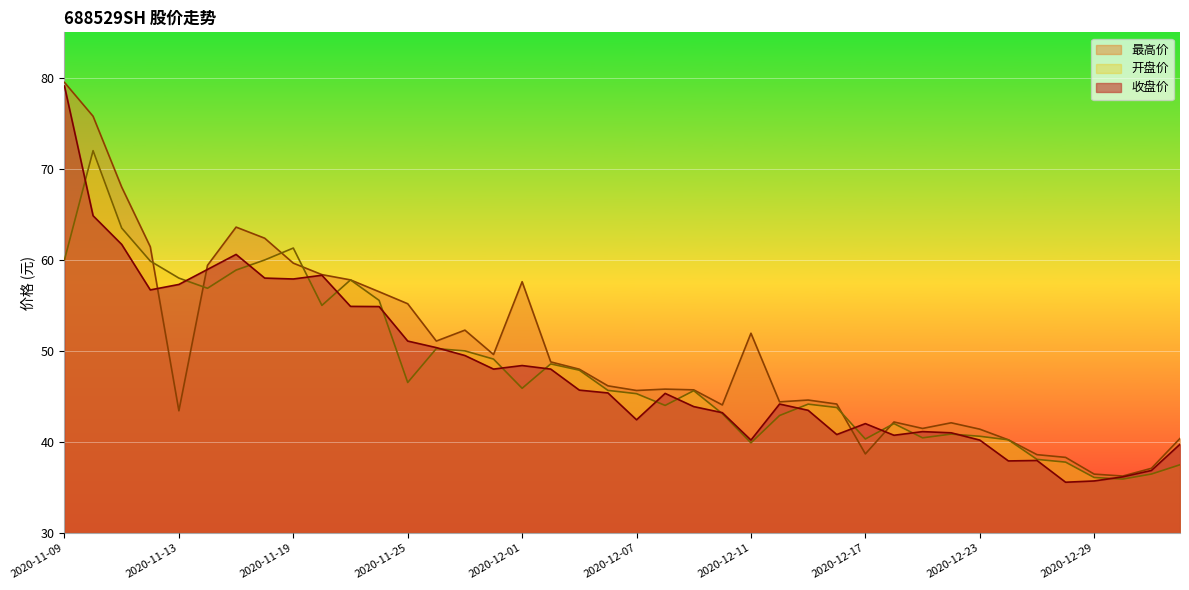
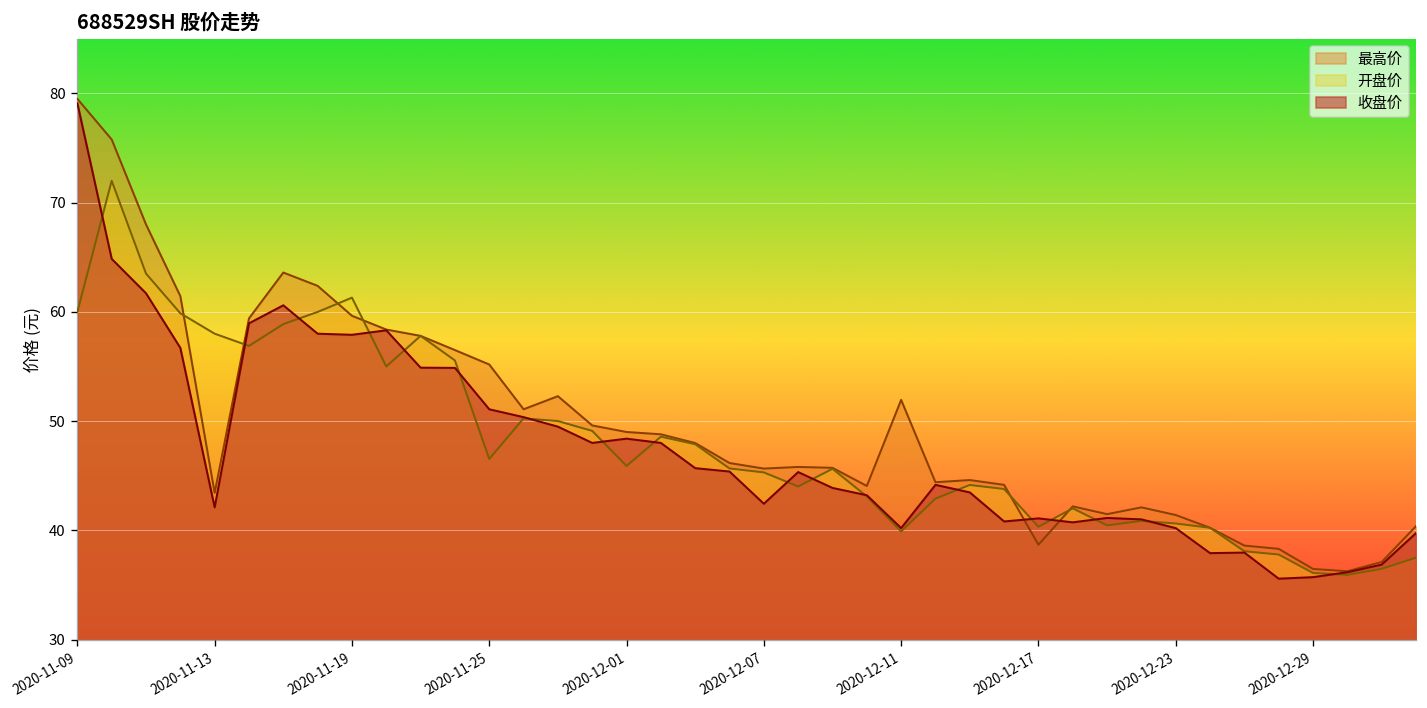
收盘价, 2020-11-13: 57 -> 42
最高价, 2020-12-01: 58 -> 49
收盘价, 2020-12-17: 42 -> 41
